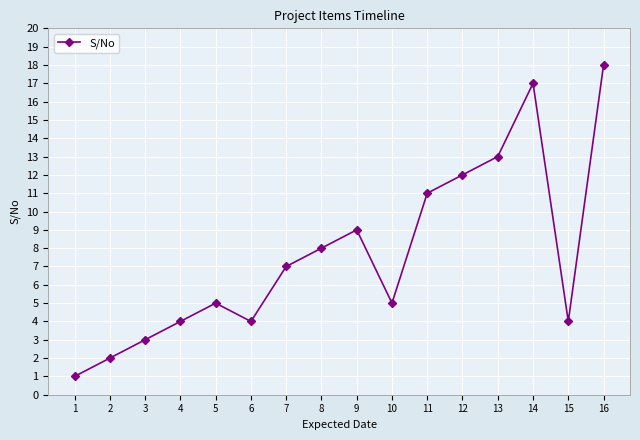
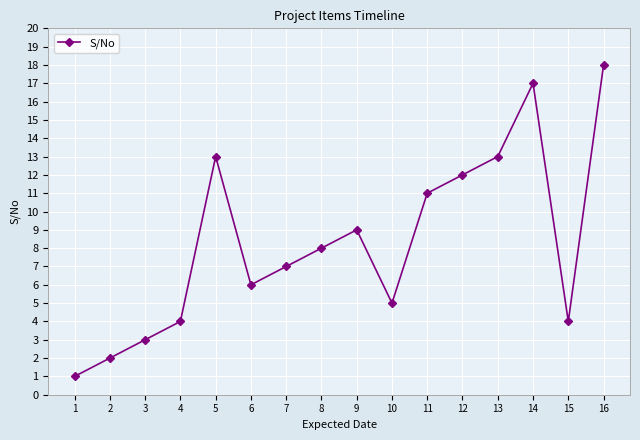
5: 5 -> 13
6: 4 -> 6
